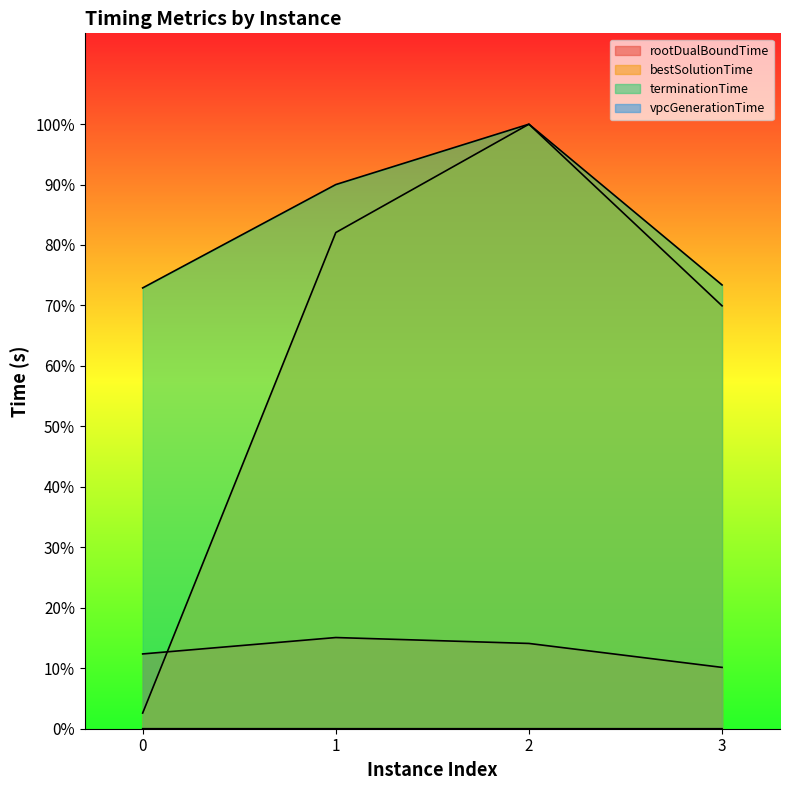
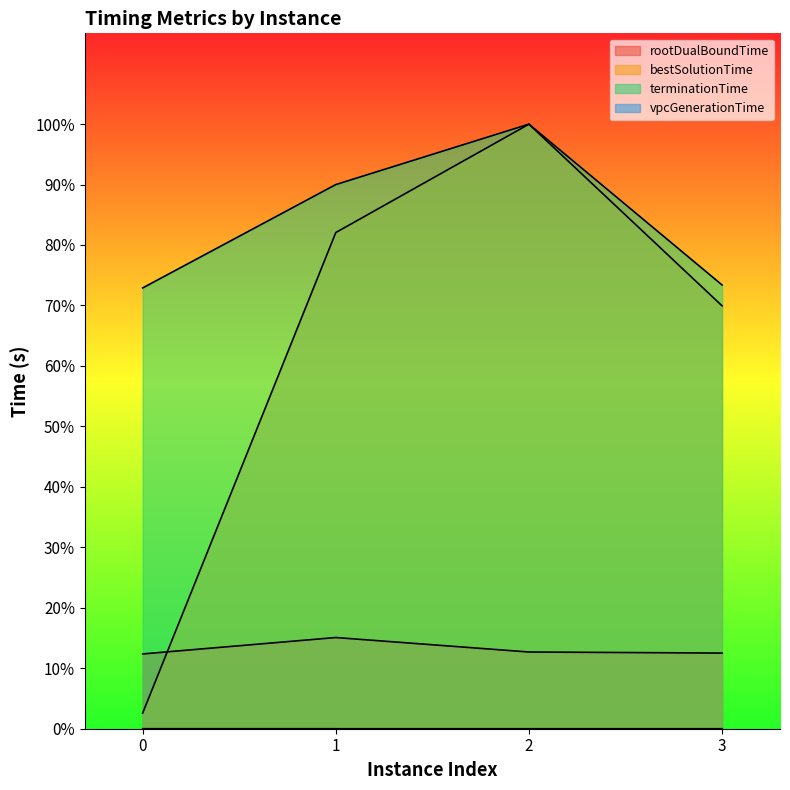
rootDualBoundTime, 2: 14% -> 13%
rootDualBoundTime, 3: 10% -> 13%
